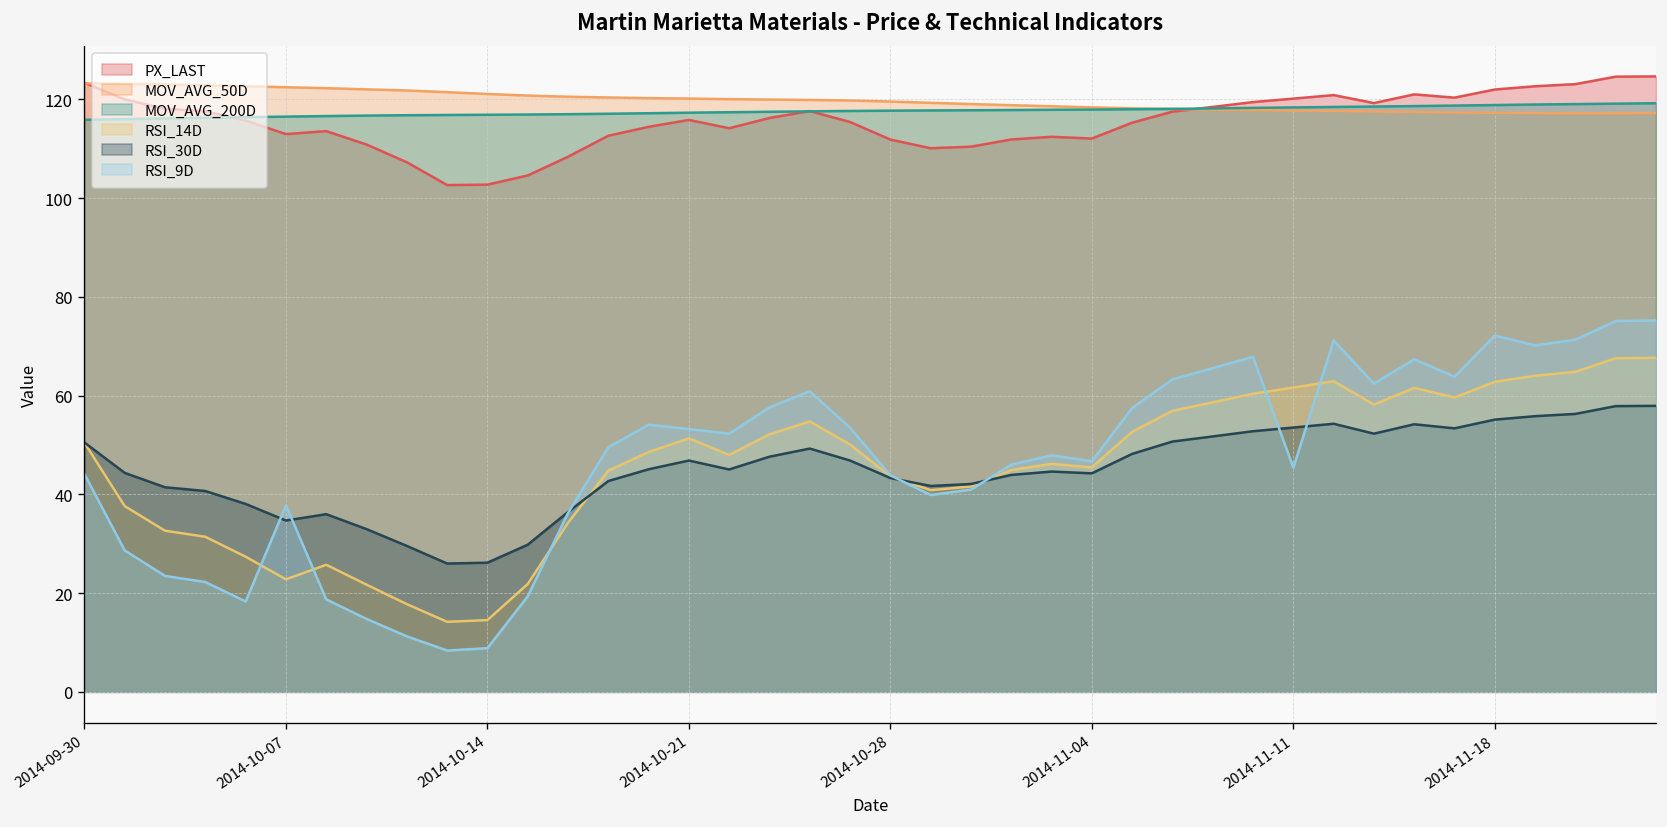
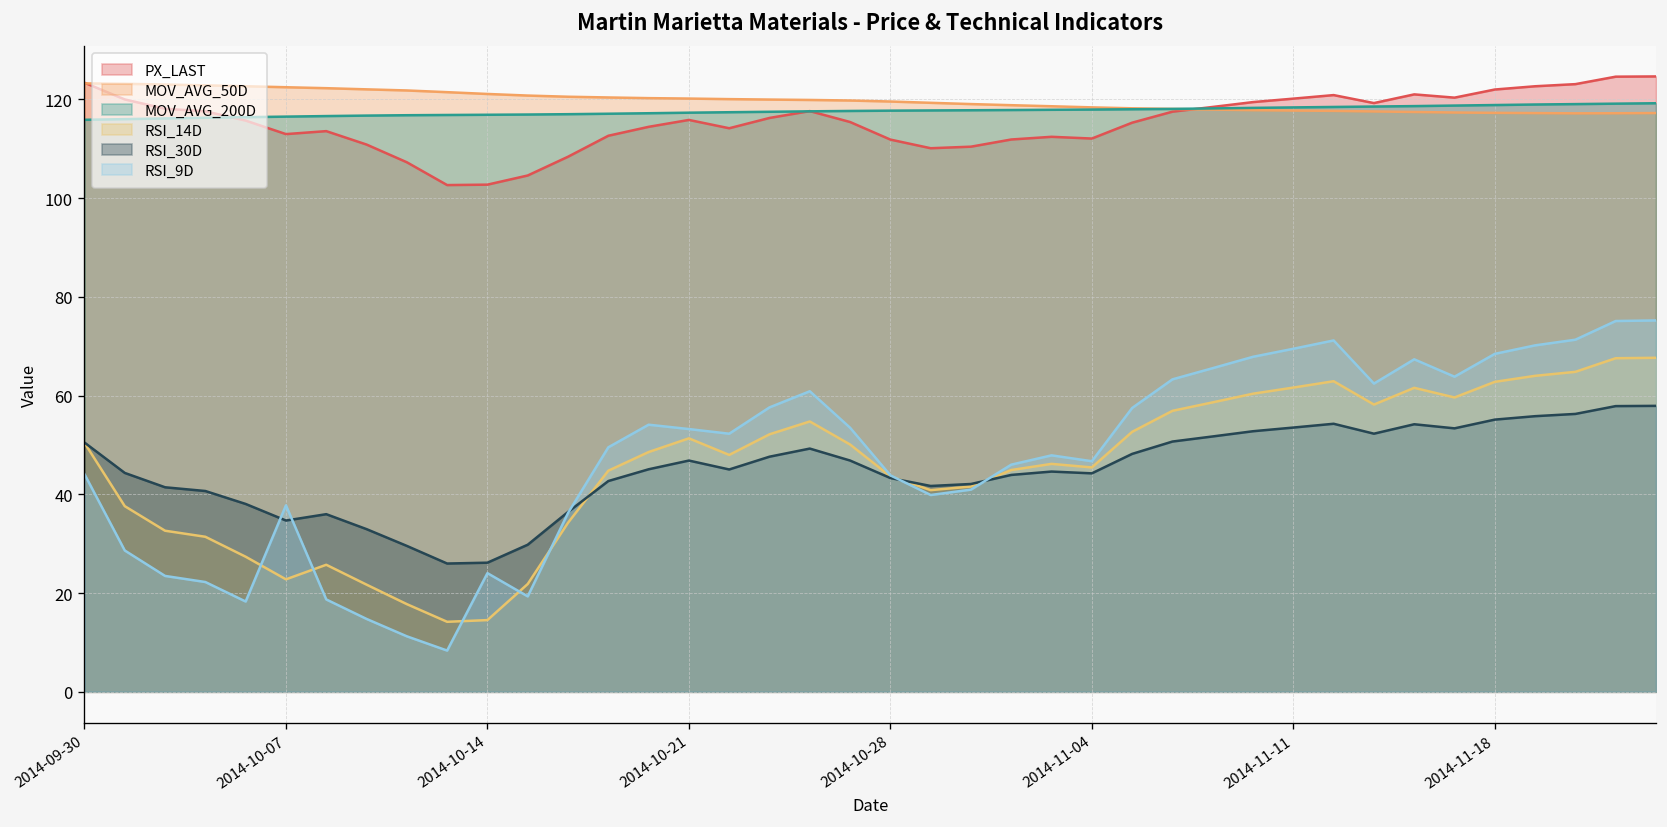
RSI_9D, 2014-10-14: 9 -> 24
RSI_9D, 2014-11-11: 45 -> 69
RSI_9D, 2014-11-18: 72 -> 68
